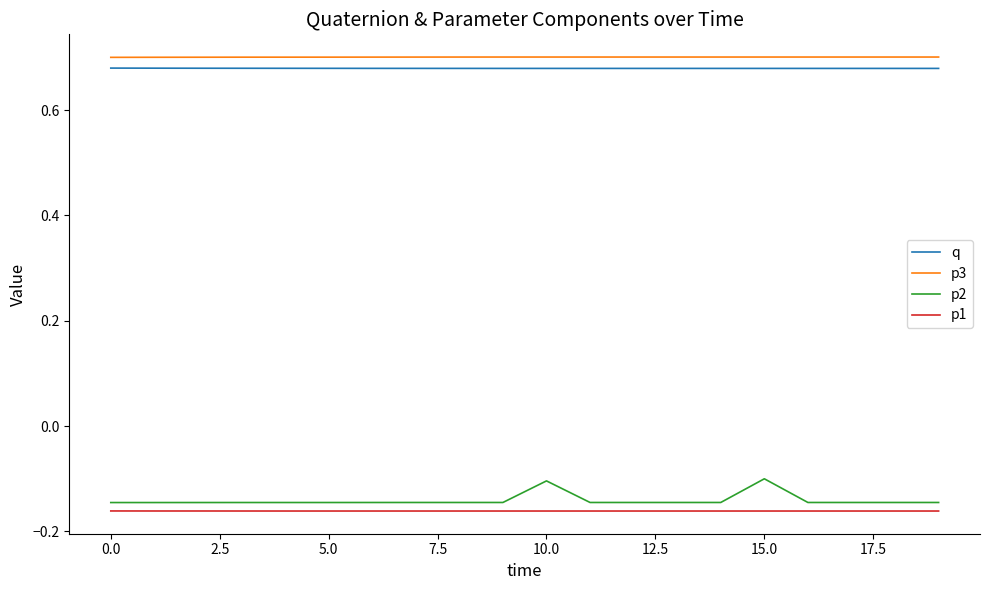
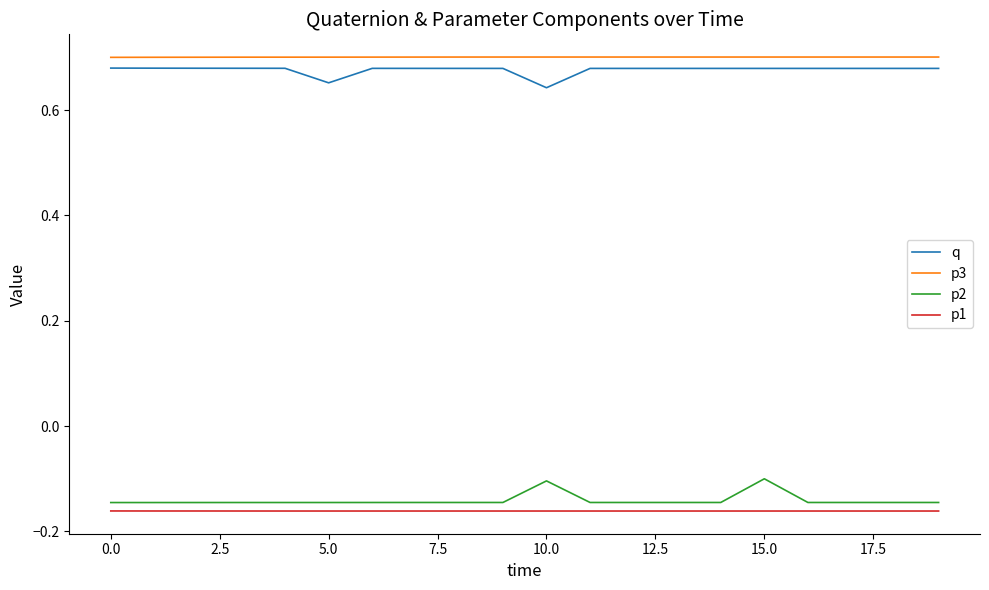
q, 5.0: 0.68 -> 0.65
q, 10.0: 0.68 -> 0.64
